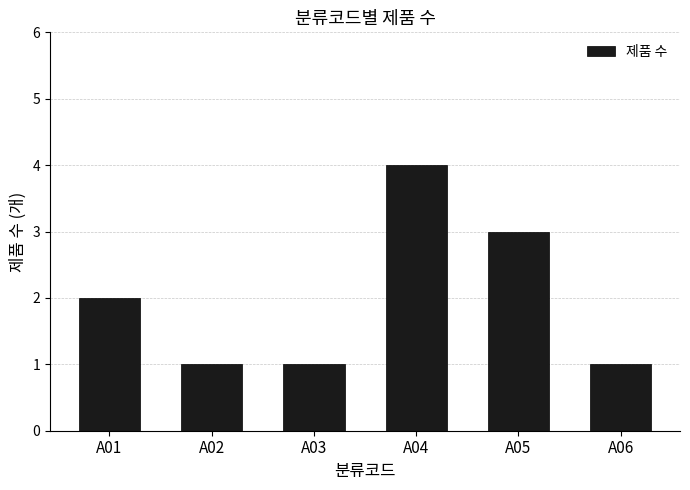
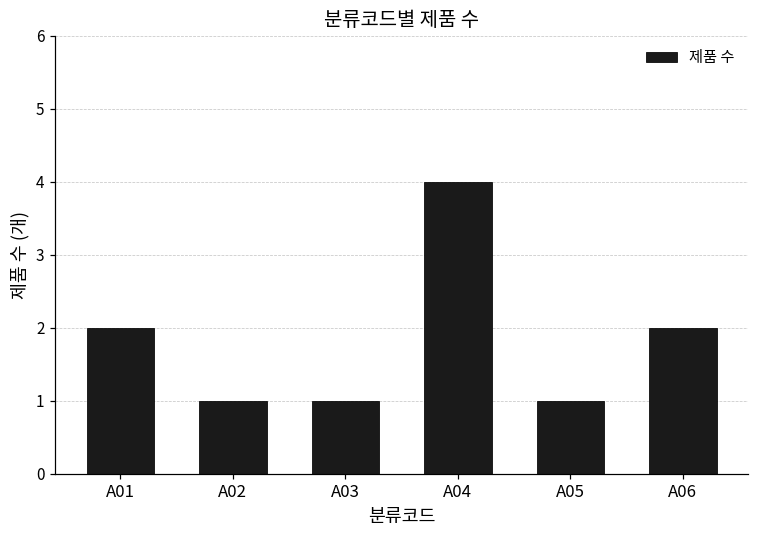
A05: 3 -> 1
A06: 1 -> 2
